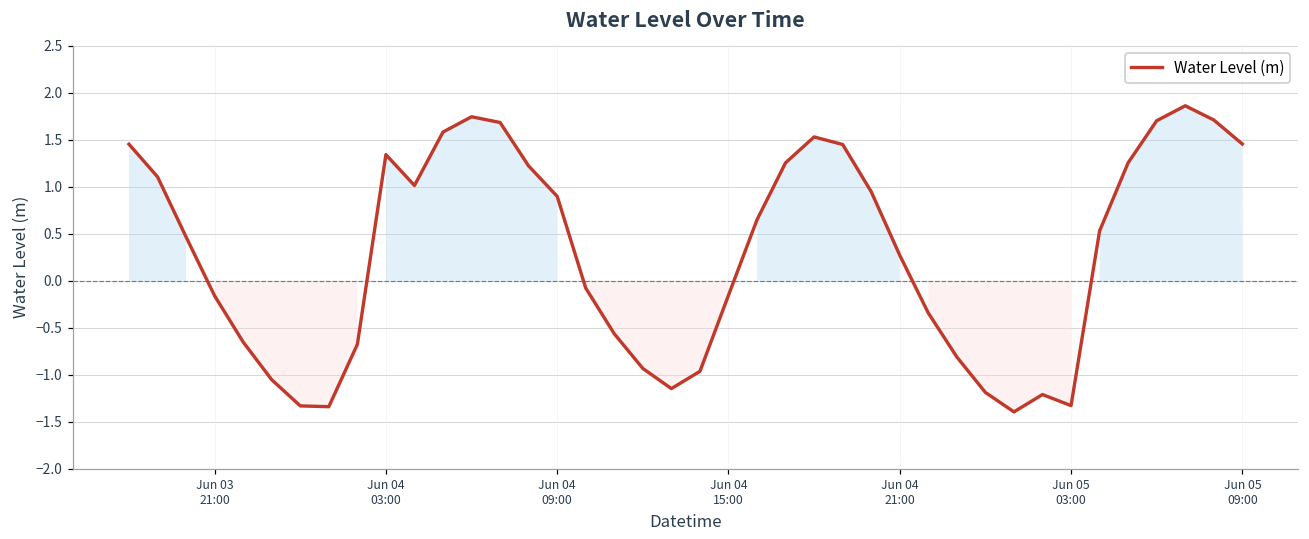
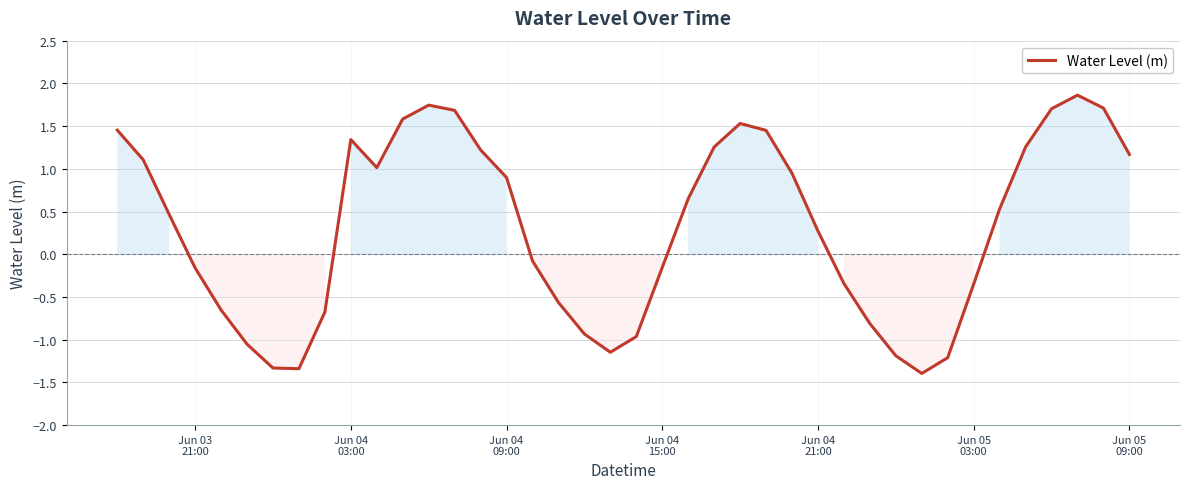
Jun 05 03:00: -1.3 -> -0.3
Jun 05 09:00: 1.5 -> 1.2
